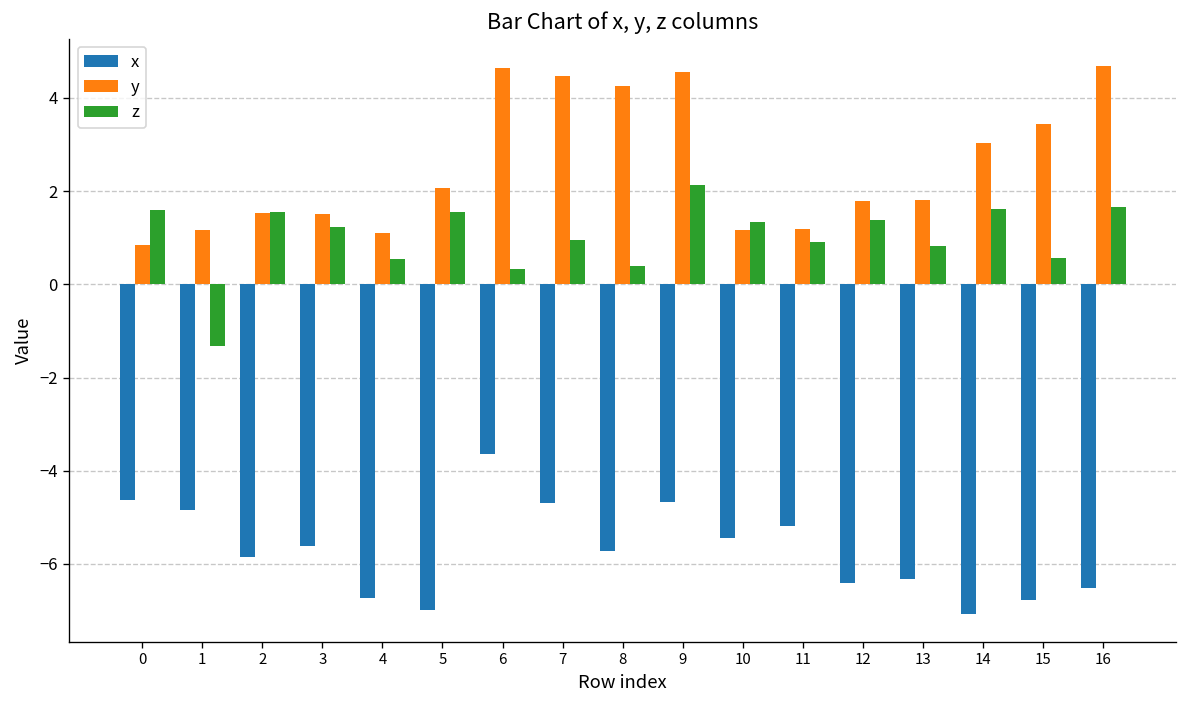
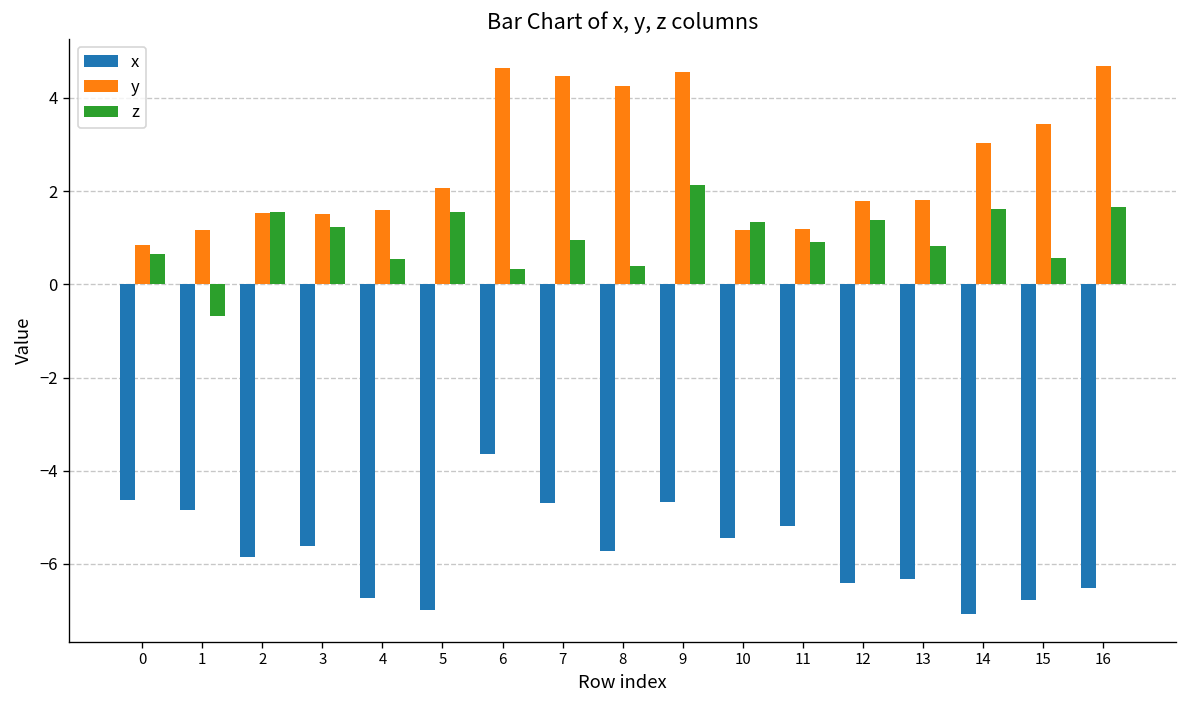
z, 0: 1.6 -> 0.6
z, 1: -1.3 -> -0.7
y, 4: 1.1 -> 1.6
